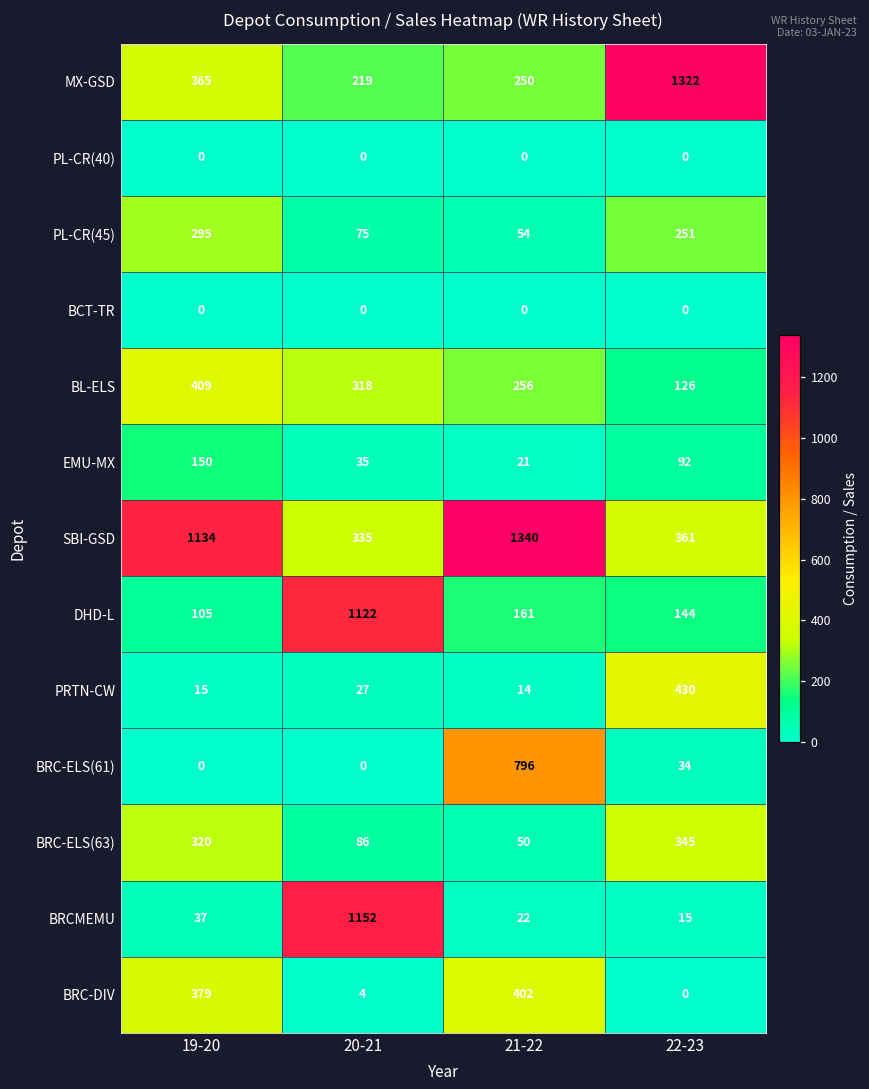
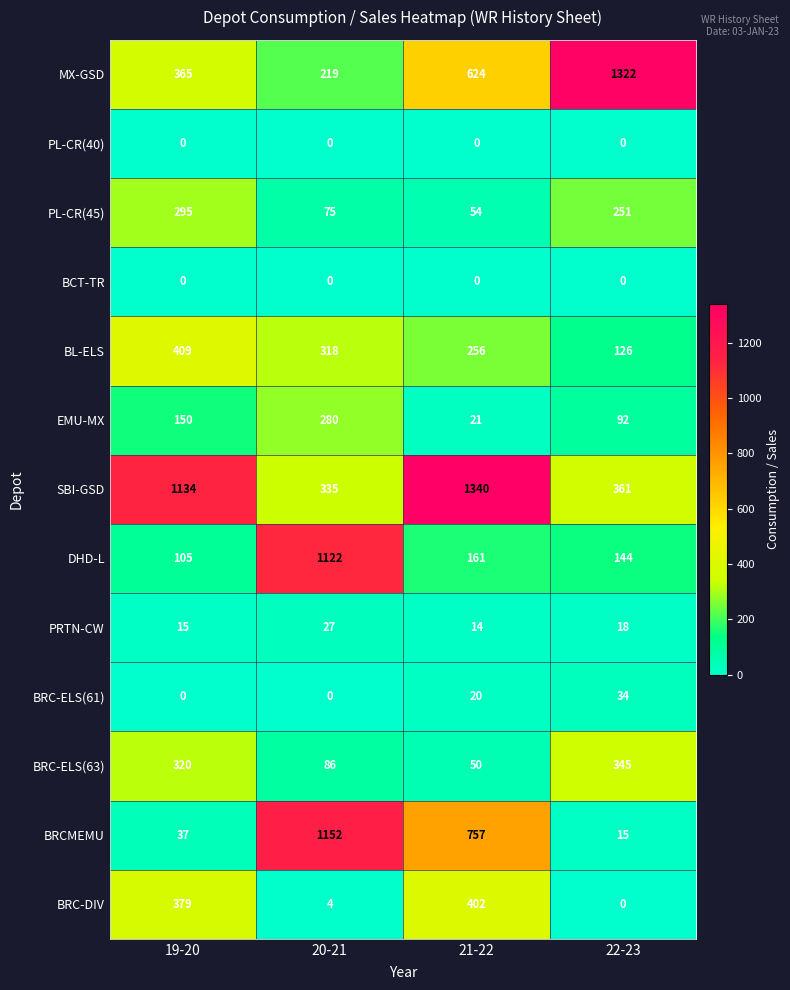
MX-GSD, 21-22: 250 -> 624
EMU-MX, 20-21: 35 -> 280
PRTN-CW, 22-23: 430 -> 18
BRC-ELS(61), 21-22: 796 -> 20
BRCMEMU, 21-22: 22 -> 757
